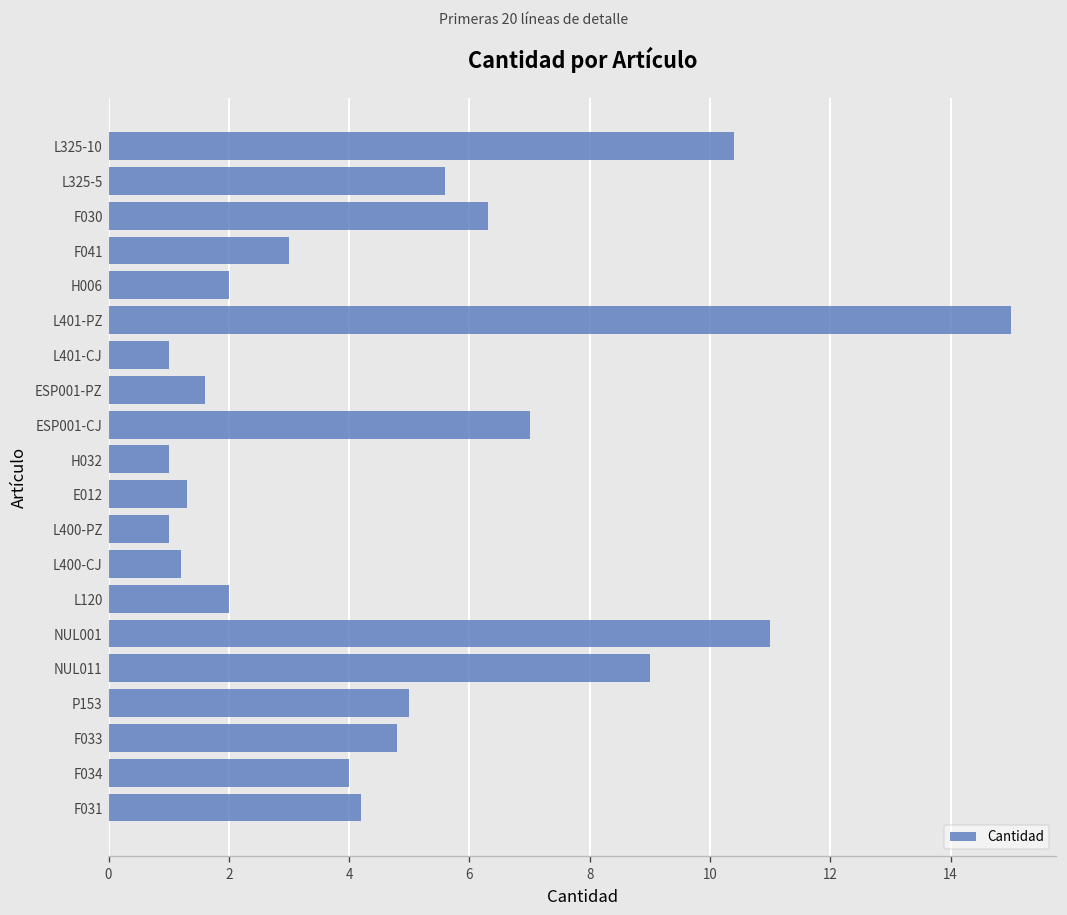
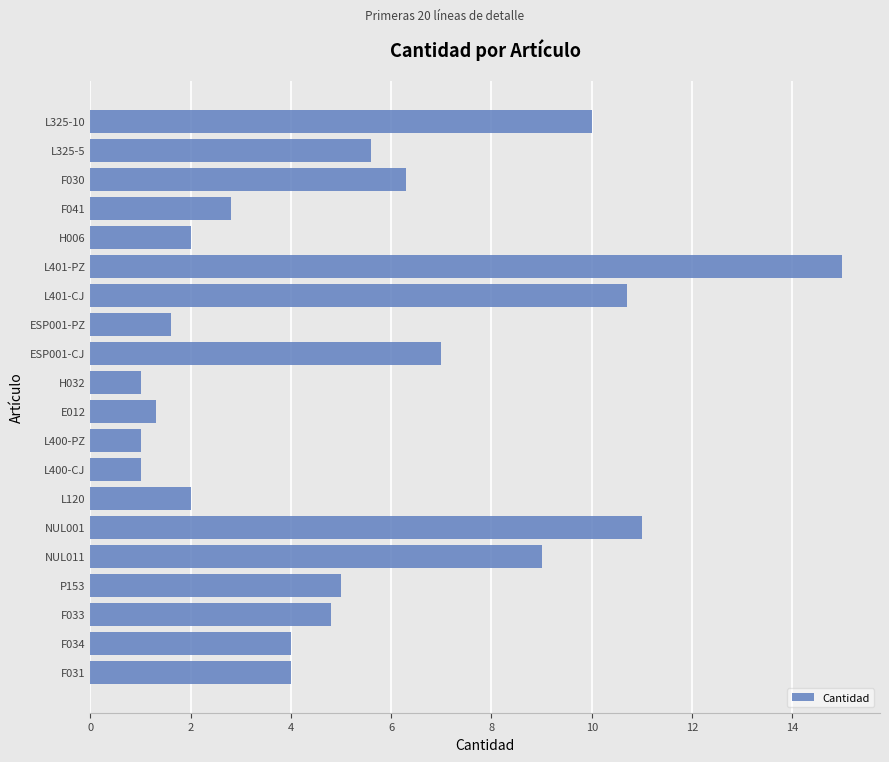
L325-10: 10.4 -> 10.0
F041: 3.0 -> 2.8
L401-CJ: 1.0 -> 10.7
L400-CJ: 1.2 -> 1.0
F031: 4.2 -> 4.0
